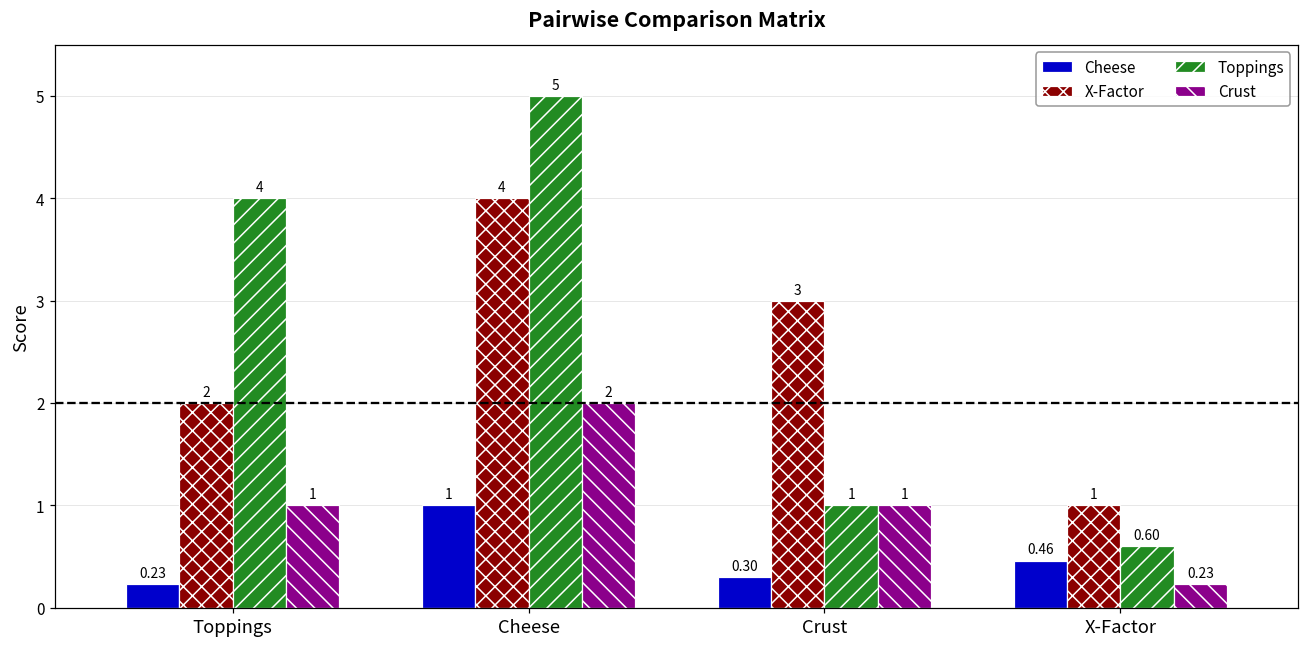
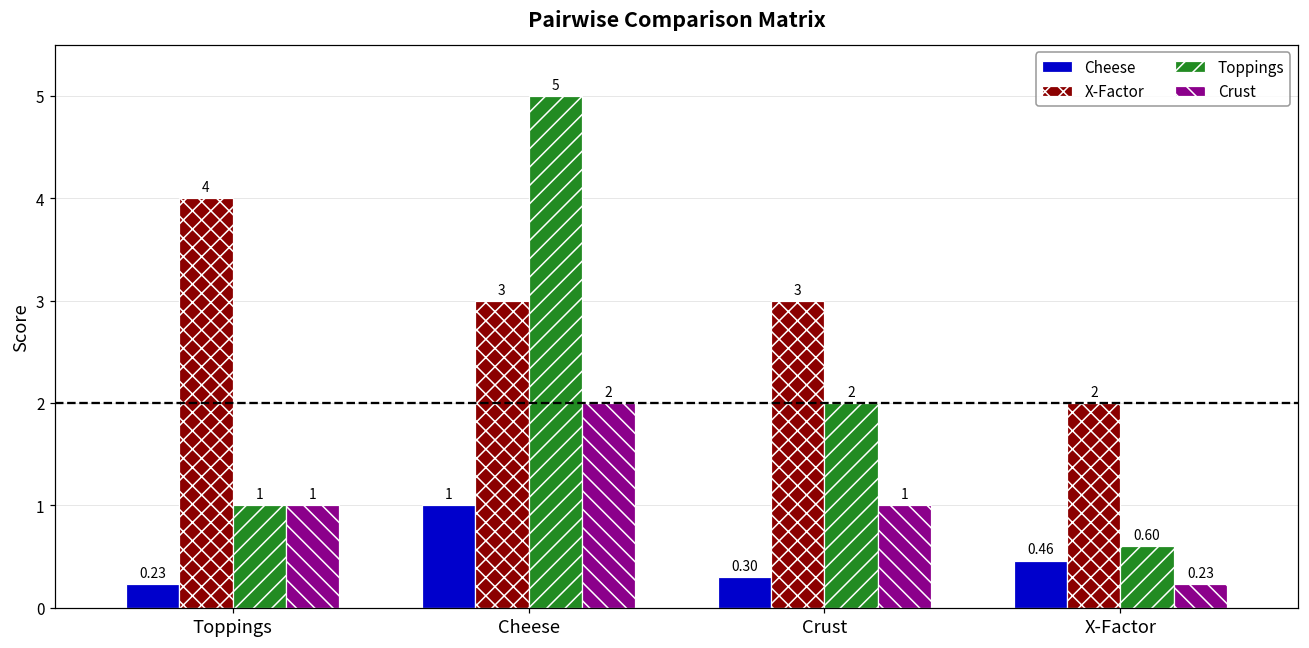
X-Factor, Toppings: 2 -> 4
Toppings, Toppings: 4 -> 1
X-Factor, Cheese: 4 -> 3
Toppings, Crust: 1 -> 2
X-Factor, X-Factor: 1 -> 2
